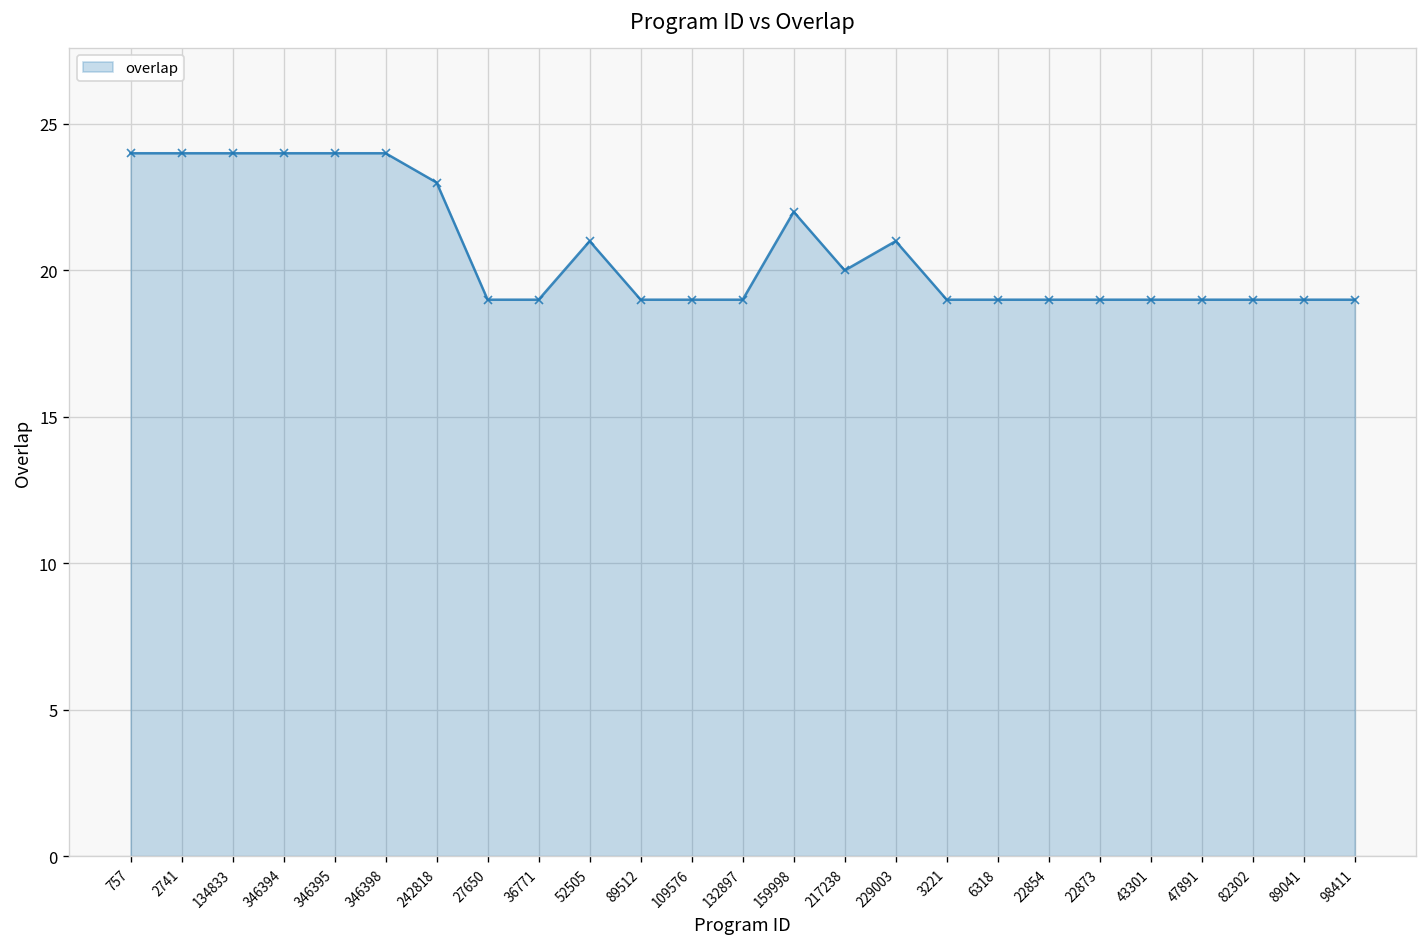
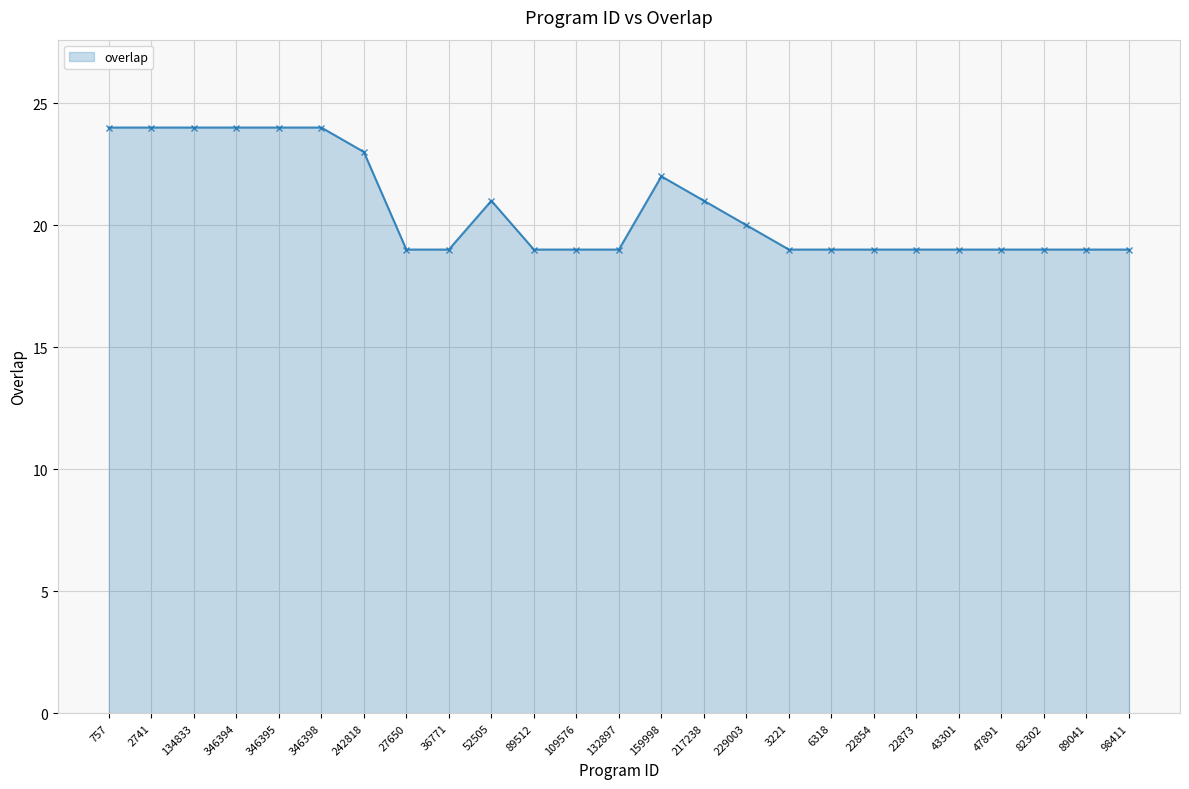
217238: 20 -> 21
229003: 21 -> 20
